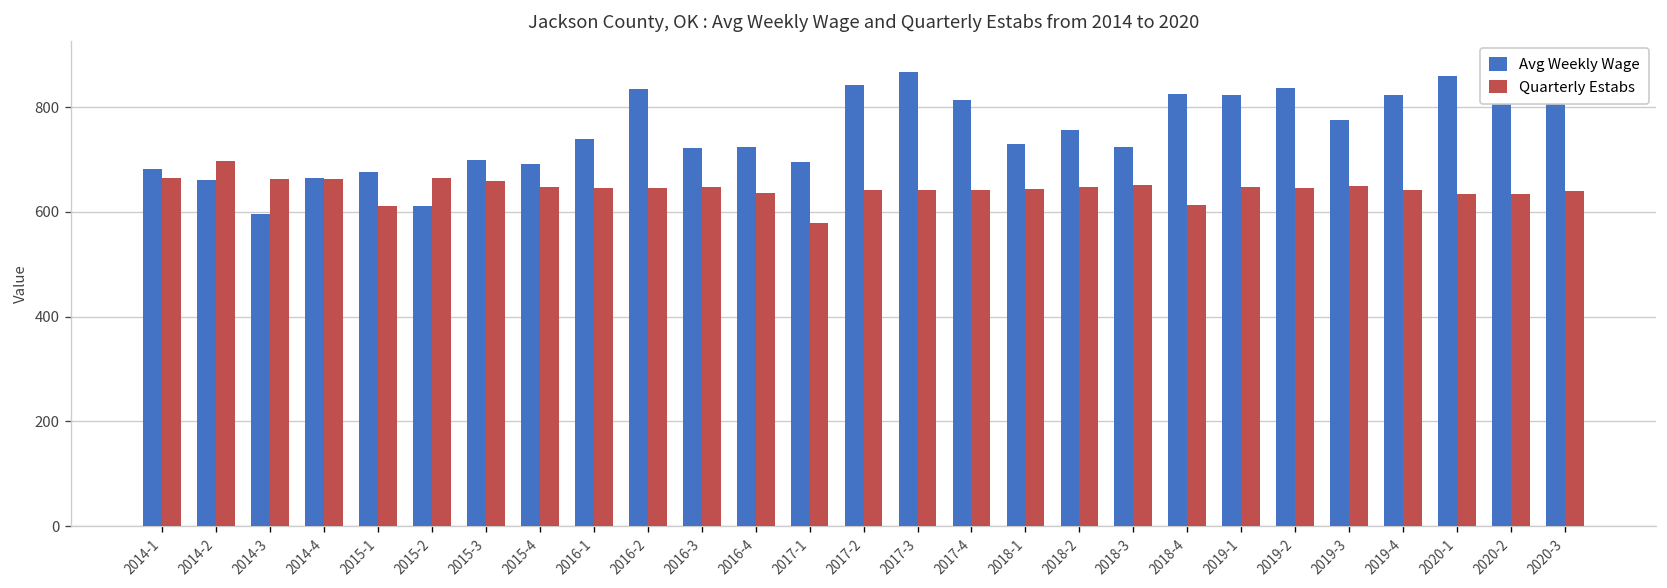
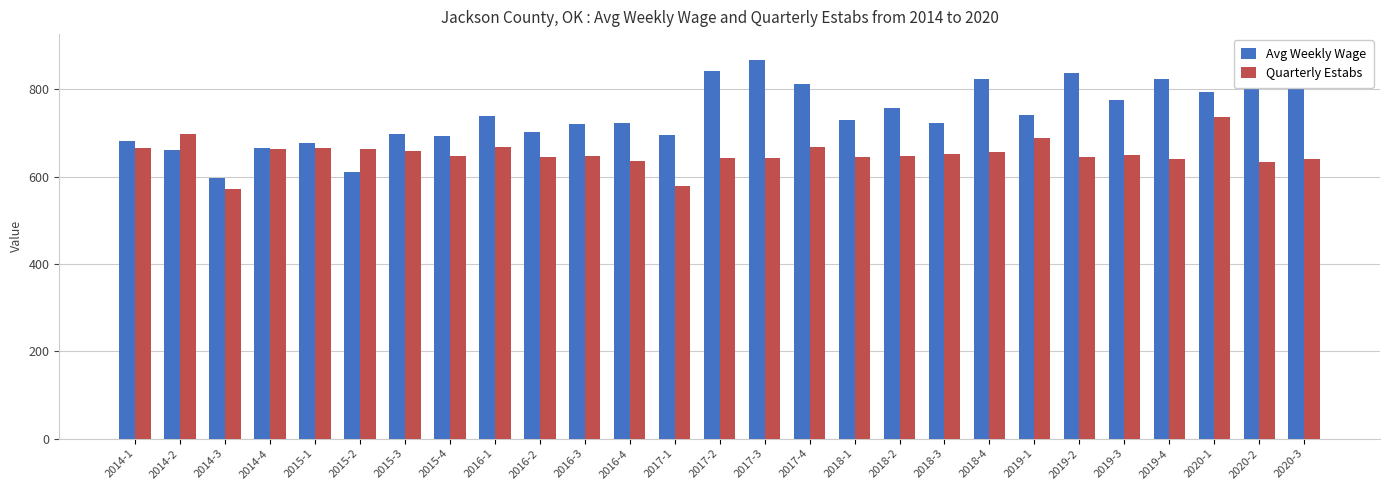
Quarterly Estabs, 2014-3: 660 -> 570
Quarterly Estabs, 2015-1: 610 -> 670
Quarterly Estabs, 2016-1: 650 -> 670
Avg Weekly Wage, 2016-2: 840 -> 700
Quarterly Estabs, 2017-4: 640 -> 670
Quarterly Estabs, 2018-4: 610 -> 660
Avg Weekly Wage, 2019-1: 820 -> 740
Quarterly Estabs, 2019-1: 650 -> 690
Avg Weekly Wage, 2020-1: 860 -> 790
Quarterly Estabs, 2020-1: 630 -> 740
